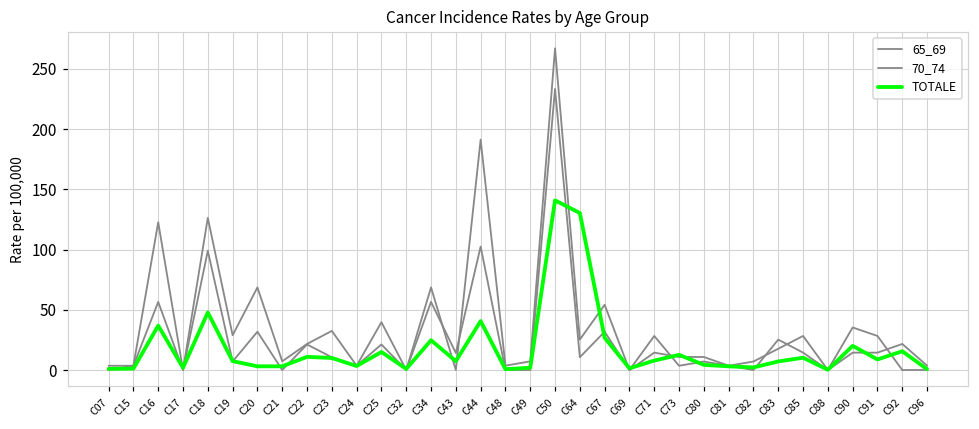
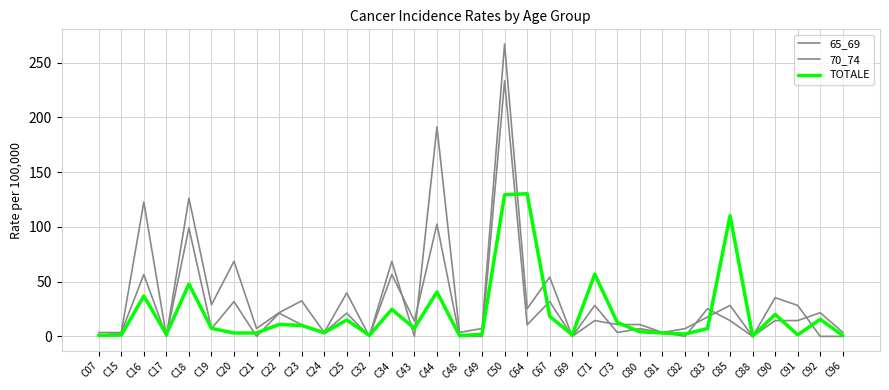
TOTALE, C50: 141 -> 129
TOTALE, C67: 27 -> 18
TOTALE, C71: 8 -> 57
TOTALE, C85: 10 -> 110
TOTALE, C91: 9 -> 1
